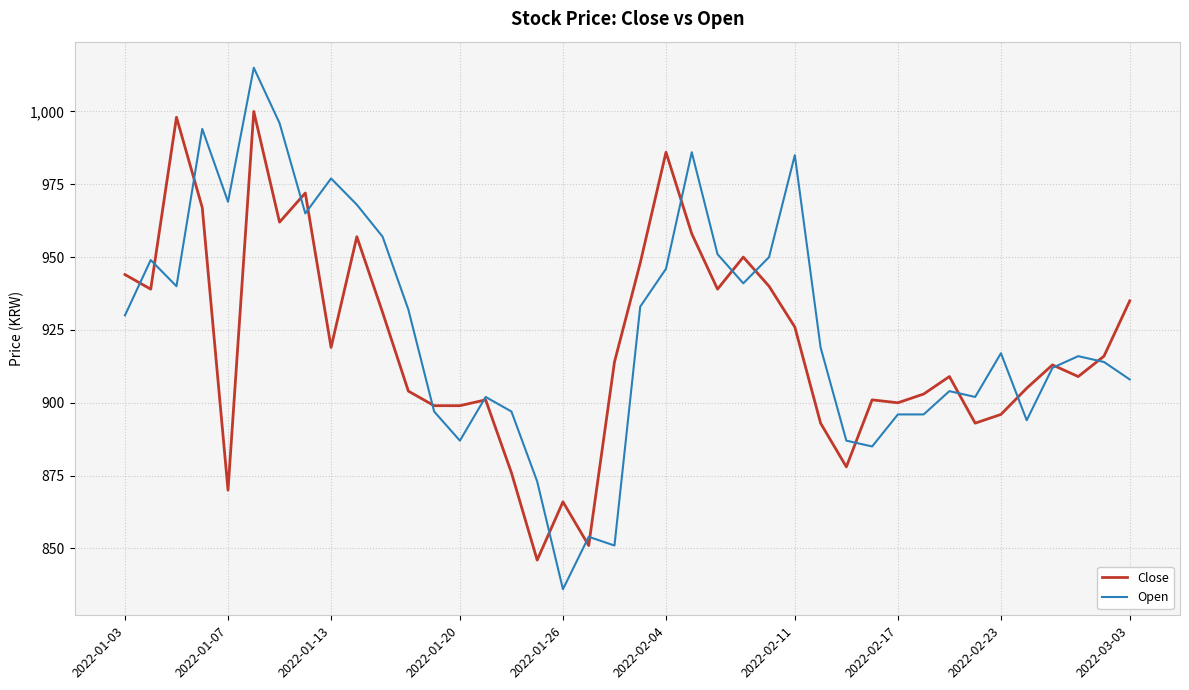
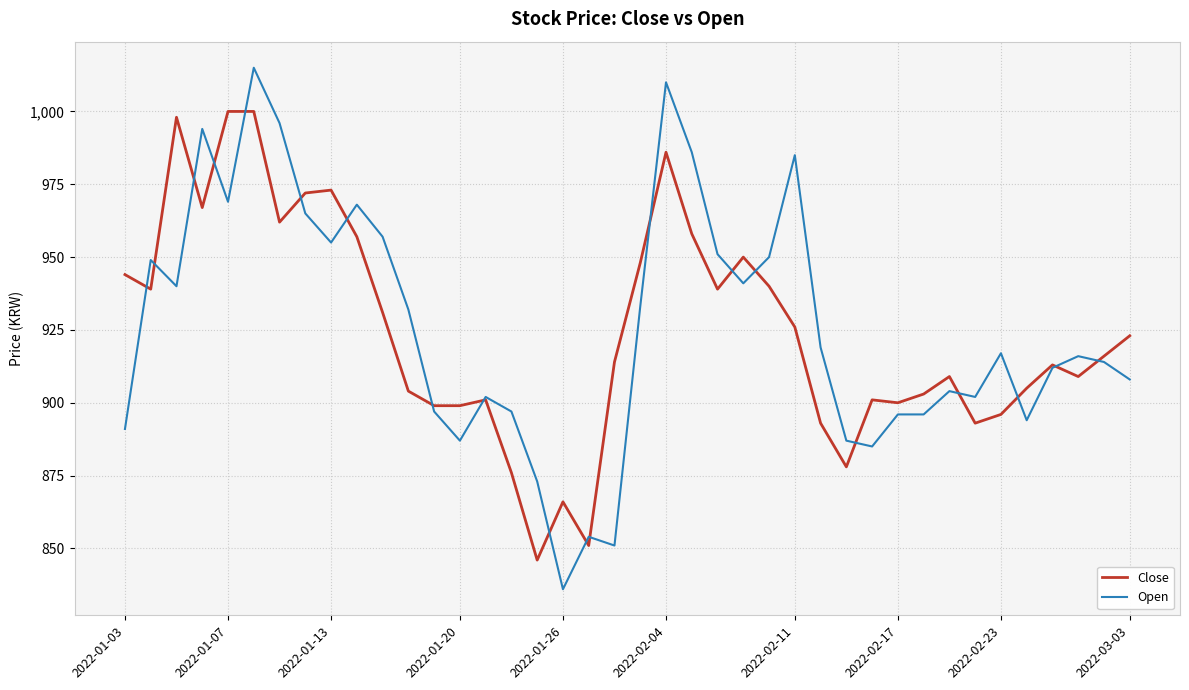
Open, 2022-01-03: 930 -> 891
Close, 2022-01-07: 870 -> 1,000
Close, 2022-01-13: 919 -> 973
Open, 2022-01-13: 977 -> 955
Open, 2022-02-04: 946 -> 1,010
Close, 2022-03-03: 935 -> 923
